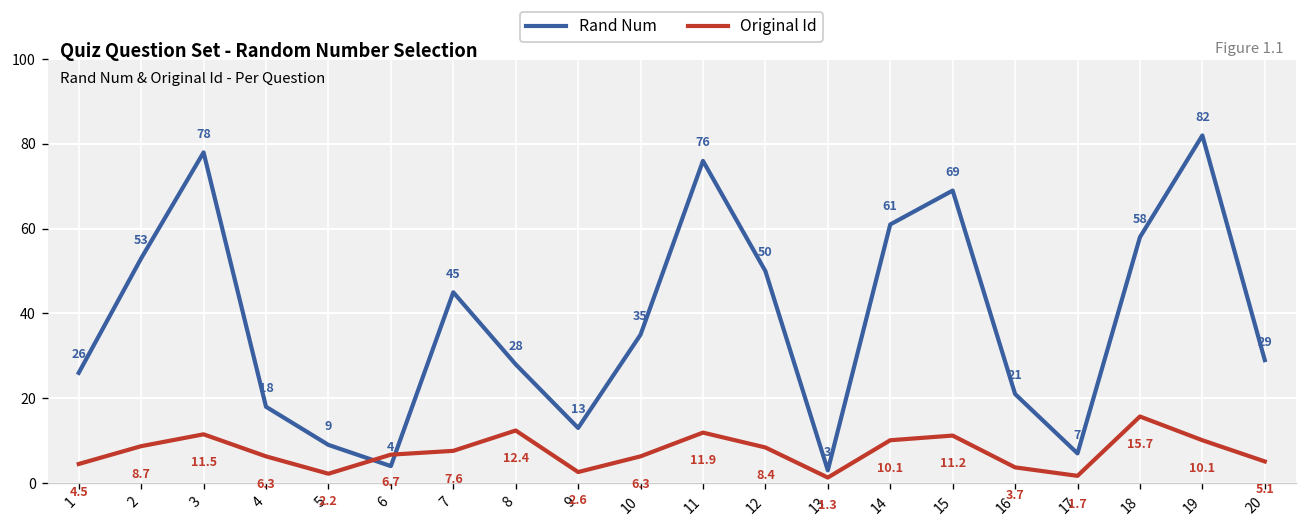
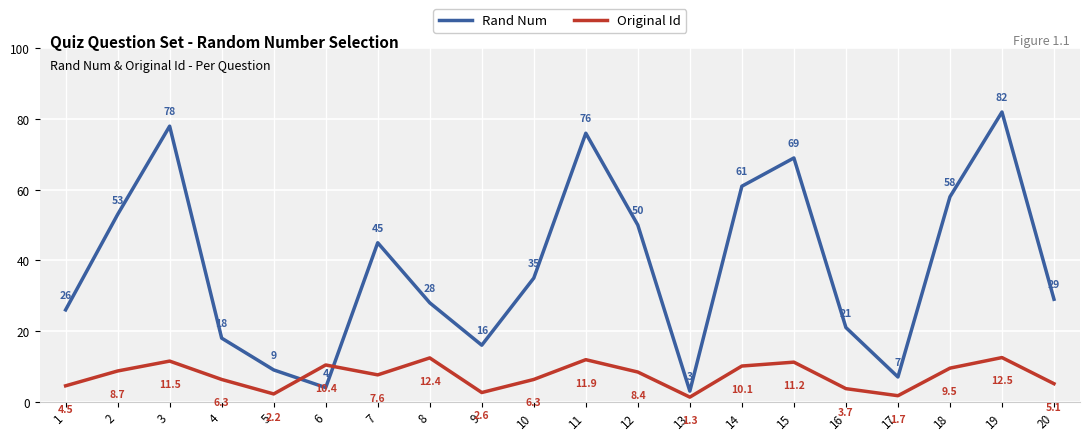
Original Id, 6: 6.7 -> 10.4
Rand Num, 9: 13 -> 16
Original Id, 18: 15.7 -> 9.5
Original Id, 19: 10.1 -> 12.5
